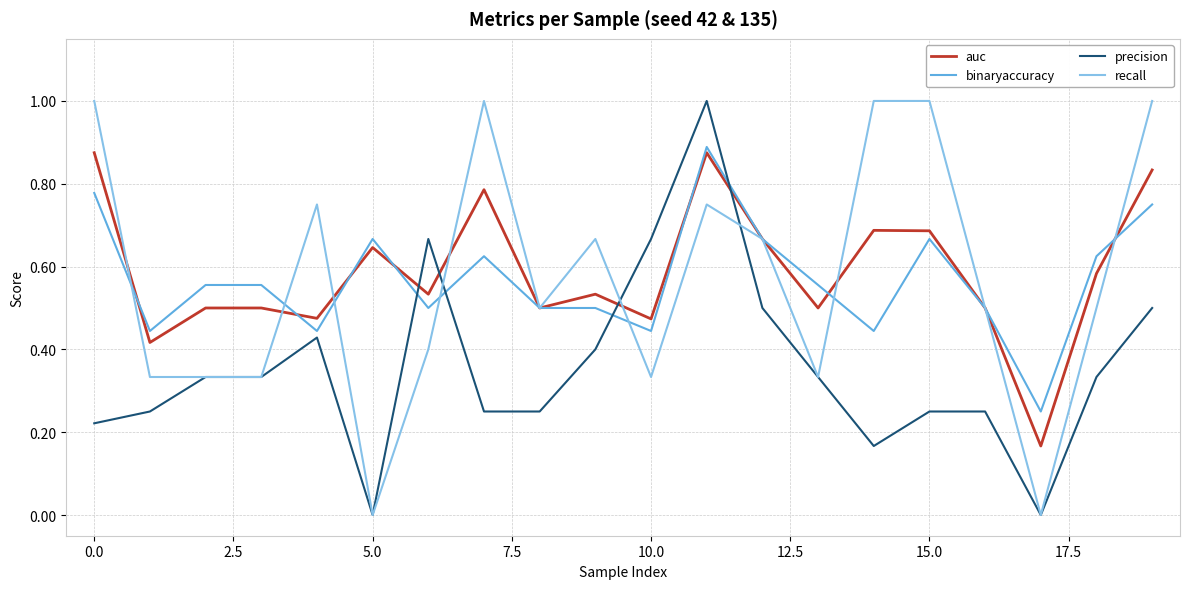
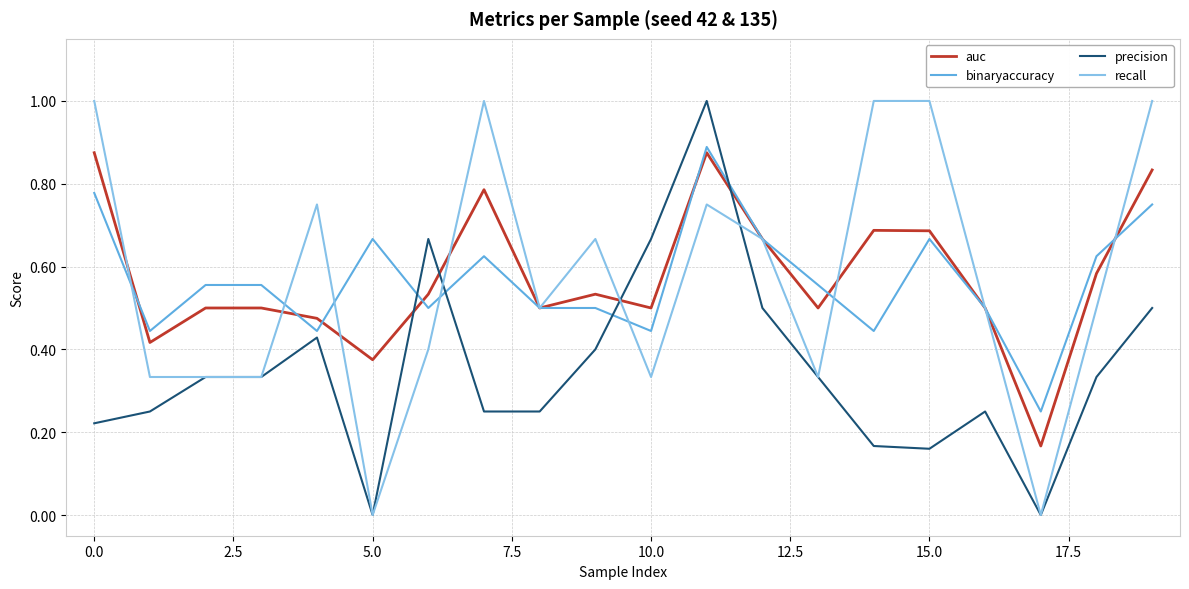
auc, 5.0: 0.65 -> 0.38
auc, 10.0: 0.47 -> 0.50
precision, 15.0: 0.25 -> 0.16
